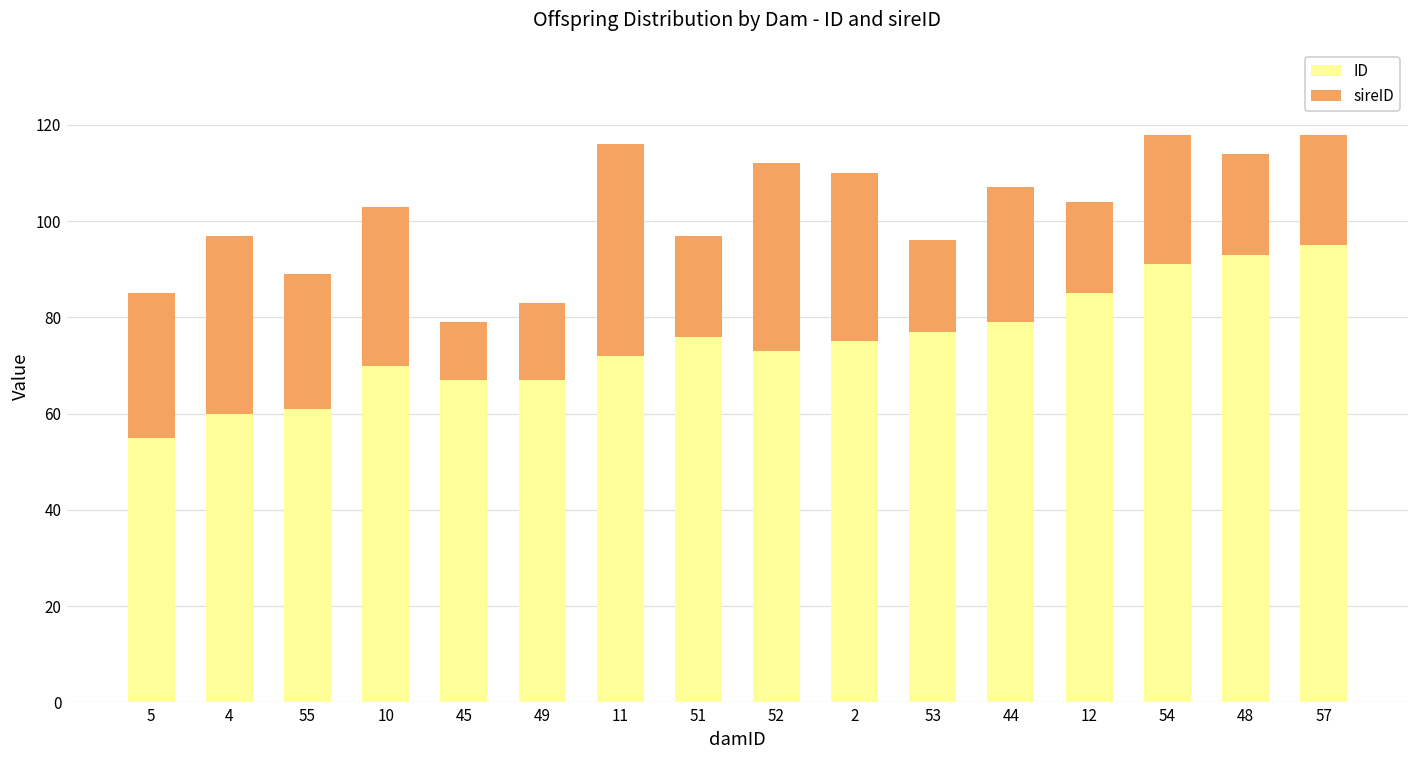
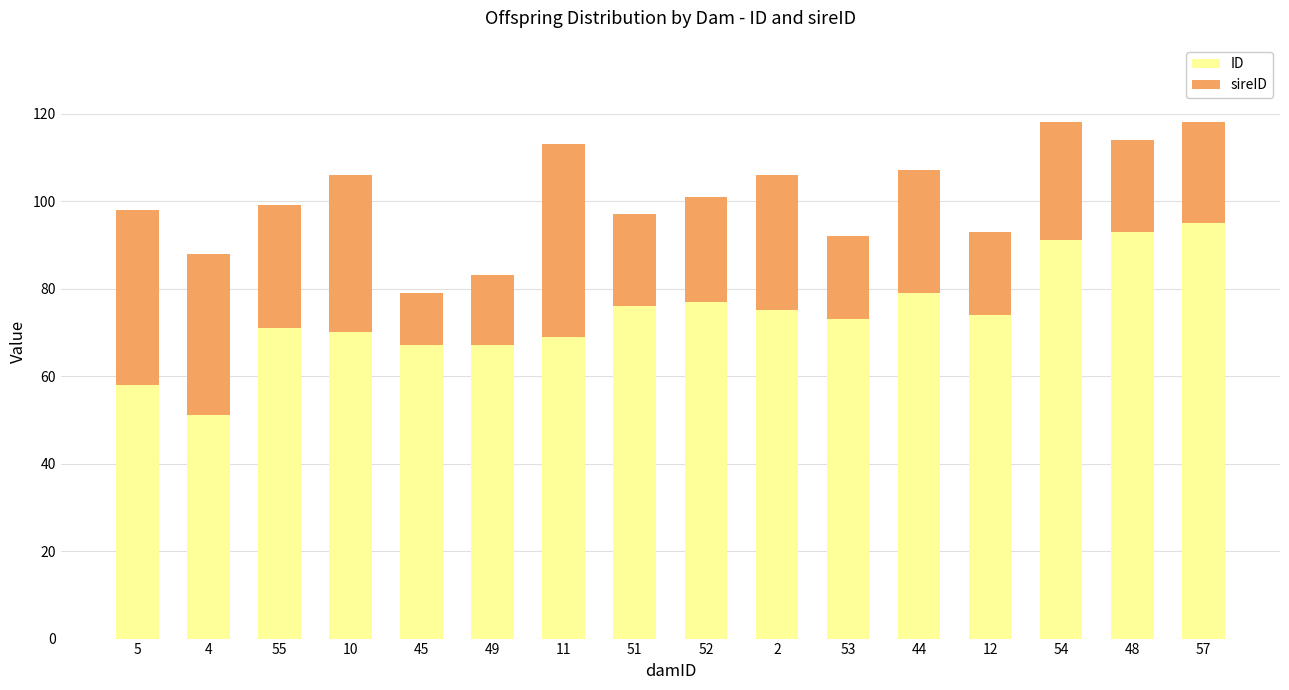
ID, 5: 55 -> 58
sireID, 5: 30 -> 40
ID, 4: 60 -> 51
ID, 55: 61 -> 71
sireID, 10: 33 -> 36
ID, 11: 72 -> 69
ID, 52: 73 -> 77
sireID, 52: 39 -> 24
sireID, 2: 35 -> 31
ID, 53: 77 -> 73
ID, 12: 85 -> 74
